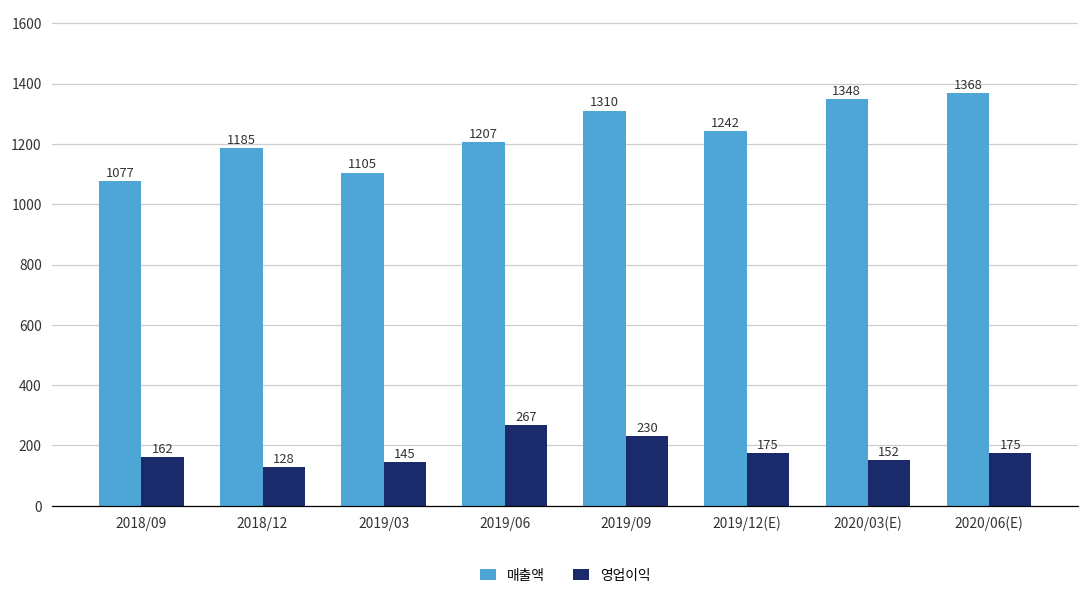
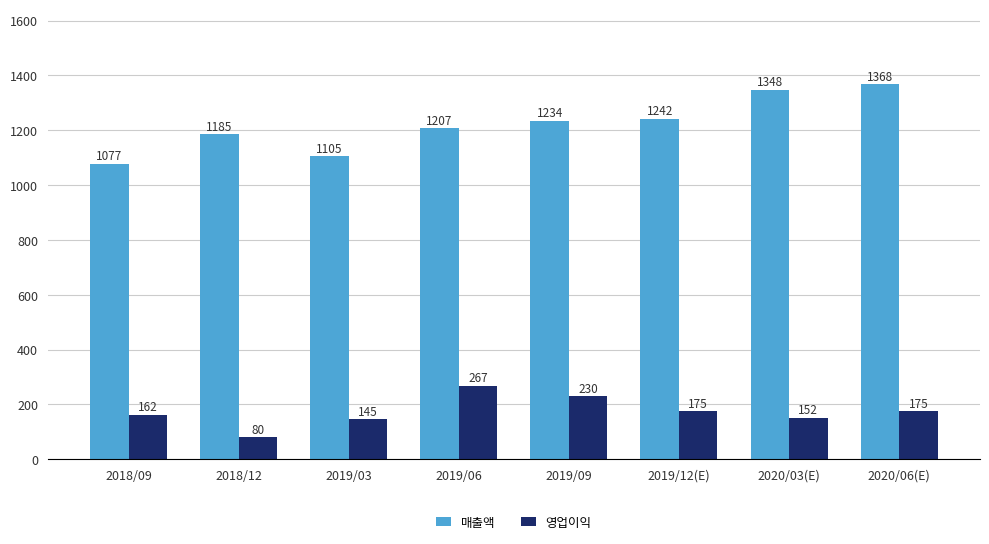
영업이익, 2018/12: 128 -> 80
매출액, 2019/09: 1310 -> 1234
